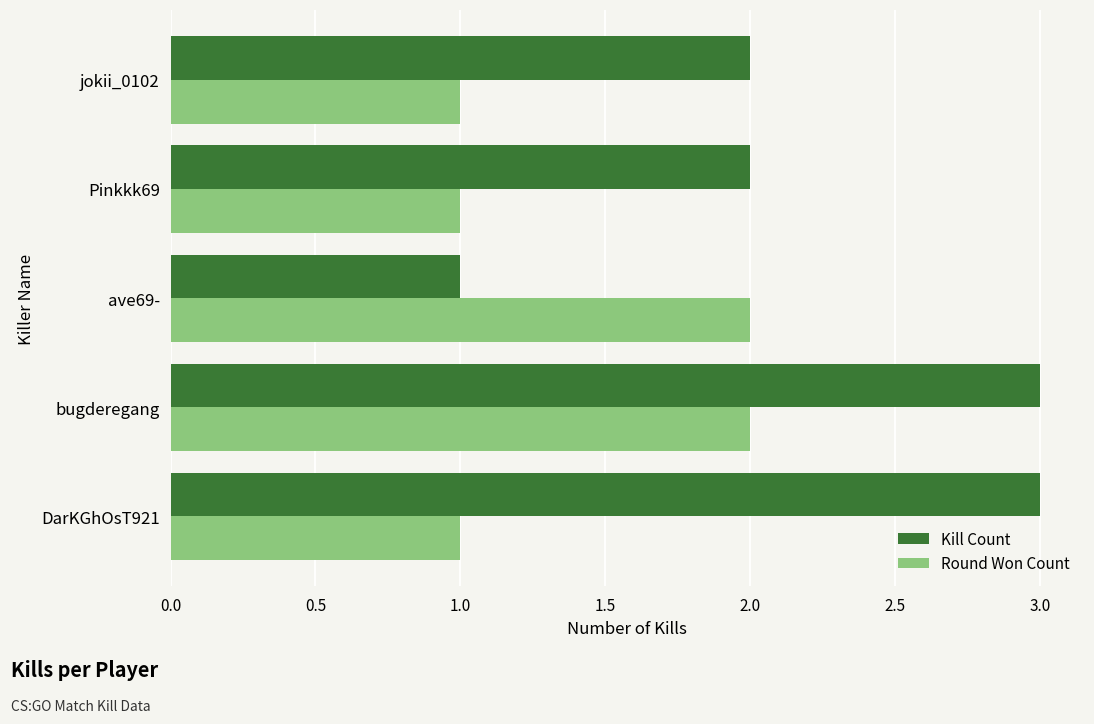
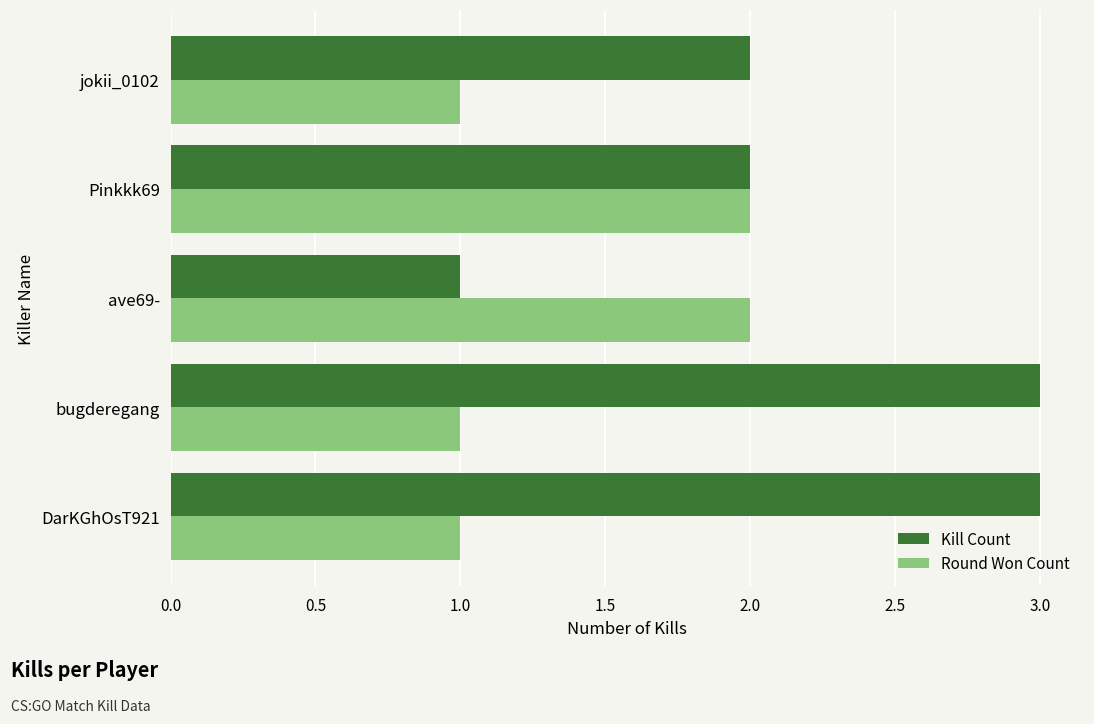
Round Won Count, Pinkkk69: 1 -> 2
Round Won Count, bugderegang: 2 -> 1
